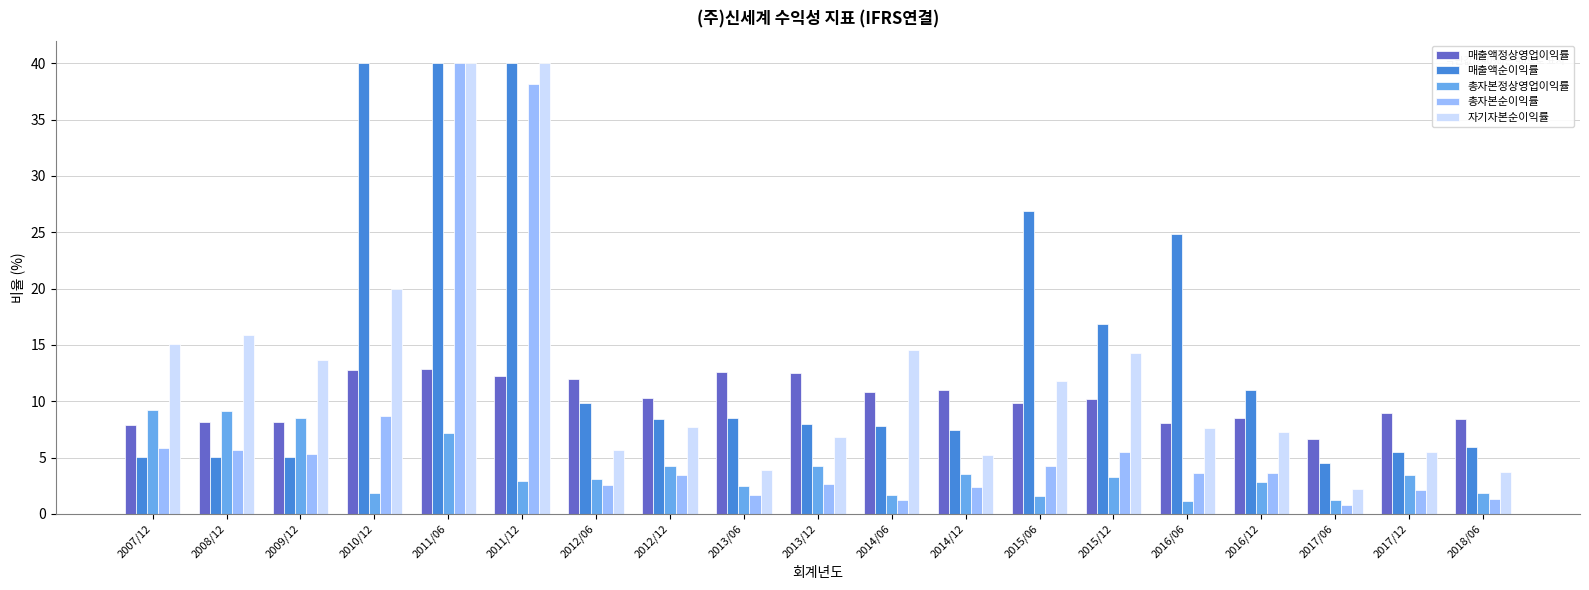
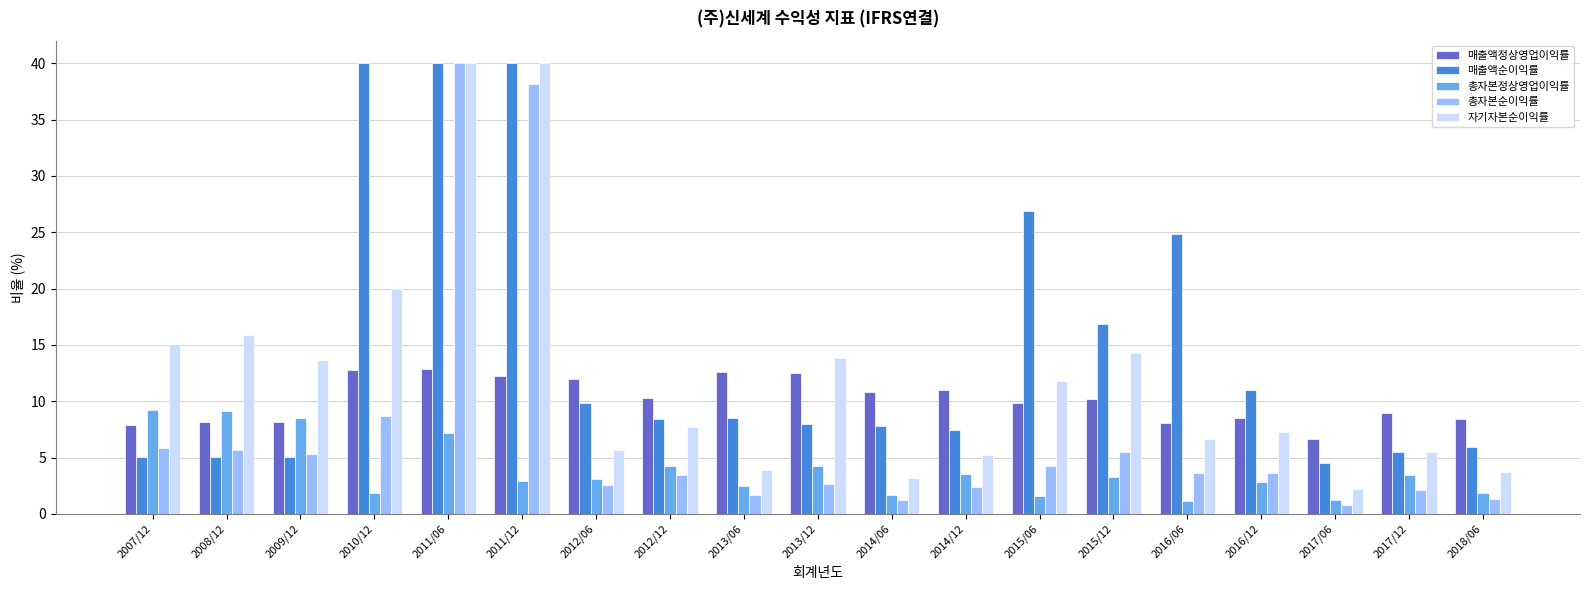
자기자본순이익률, 2013/12: 6.8 -> 13.9
자기자본순이익률, 2014/06: 14.5 -> 3.2
자기자본순이익률, 2016/06: 7.6 -> 6.7
